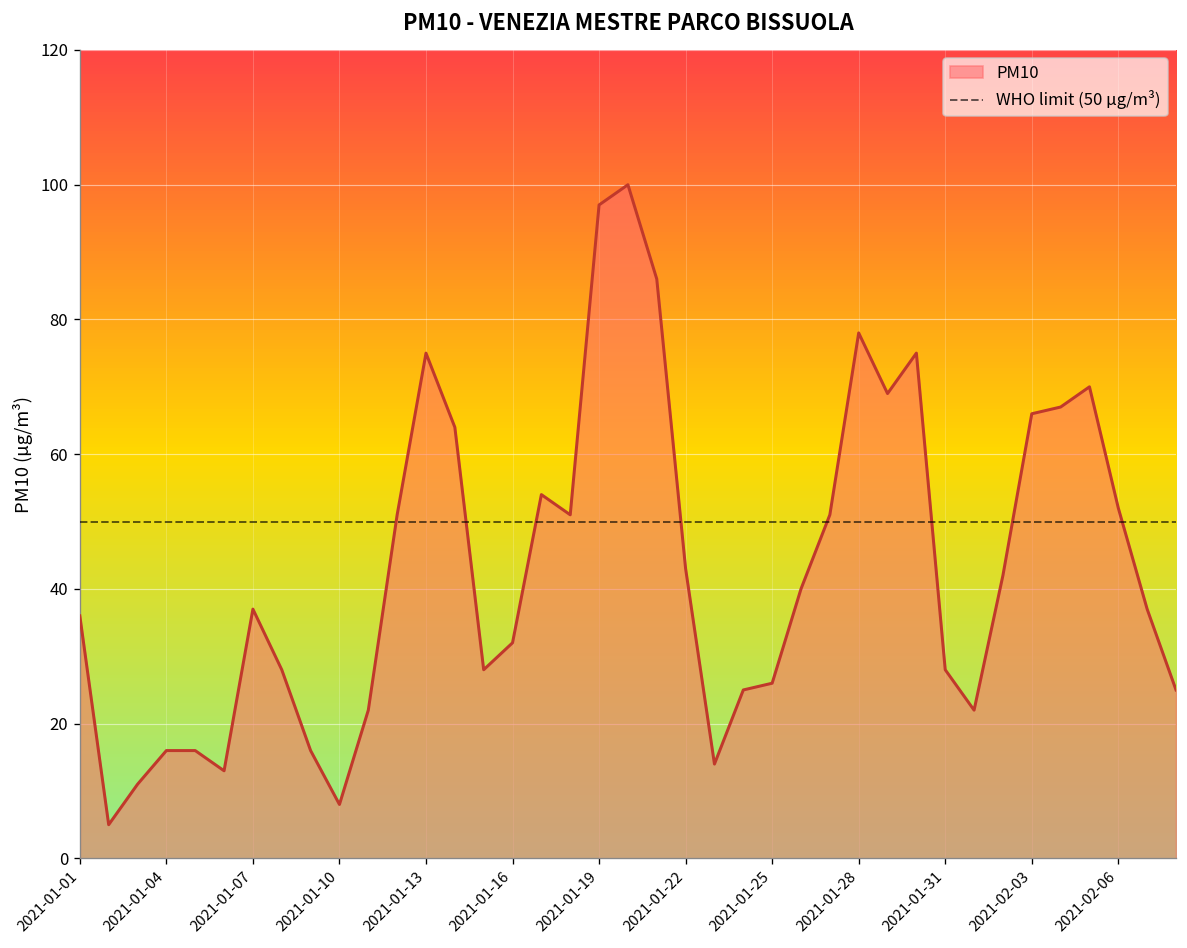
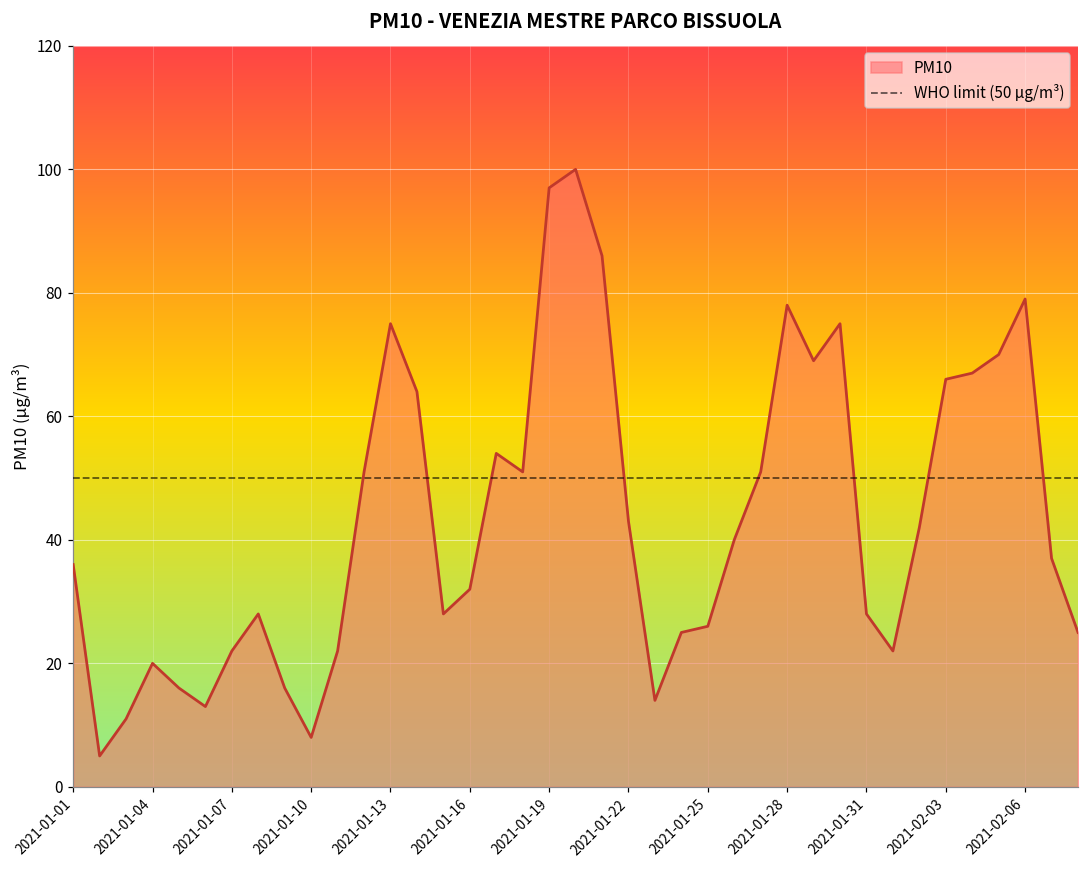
2021-01-04: 16 -> 20
2021-01-07: 37 -> 22
2021-02-06: 52 -> 79
